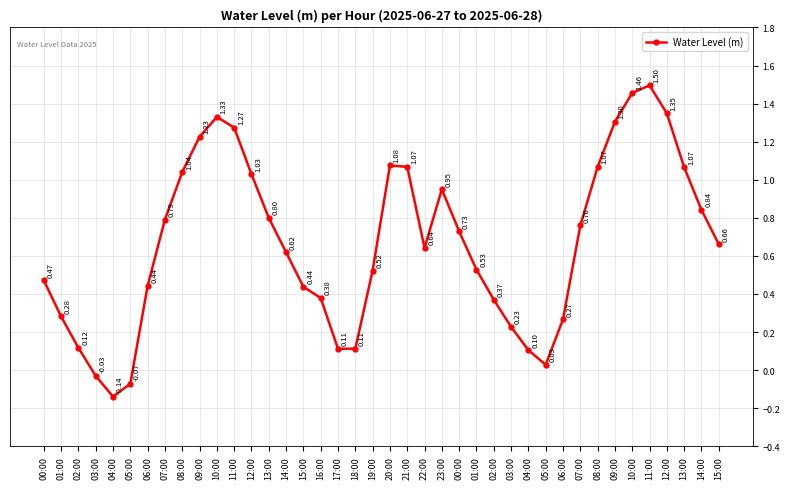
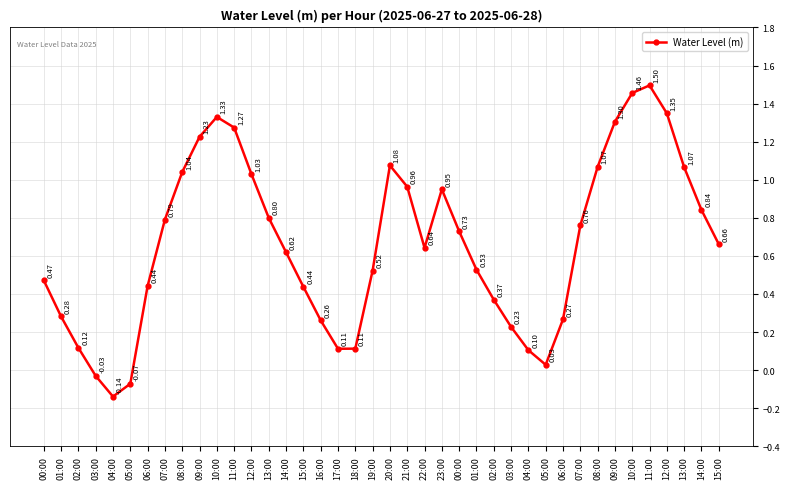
16:00: 0.38 -> 0.26
21:00: 1.07 -> 0.96
